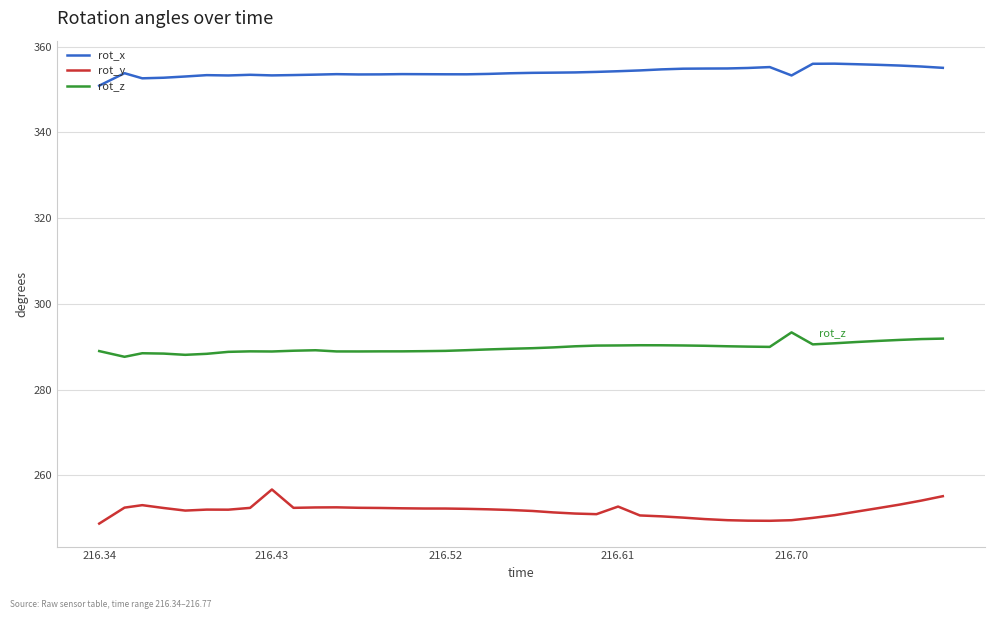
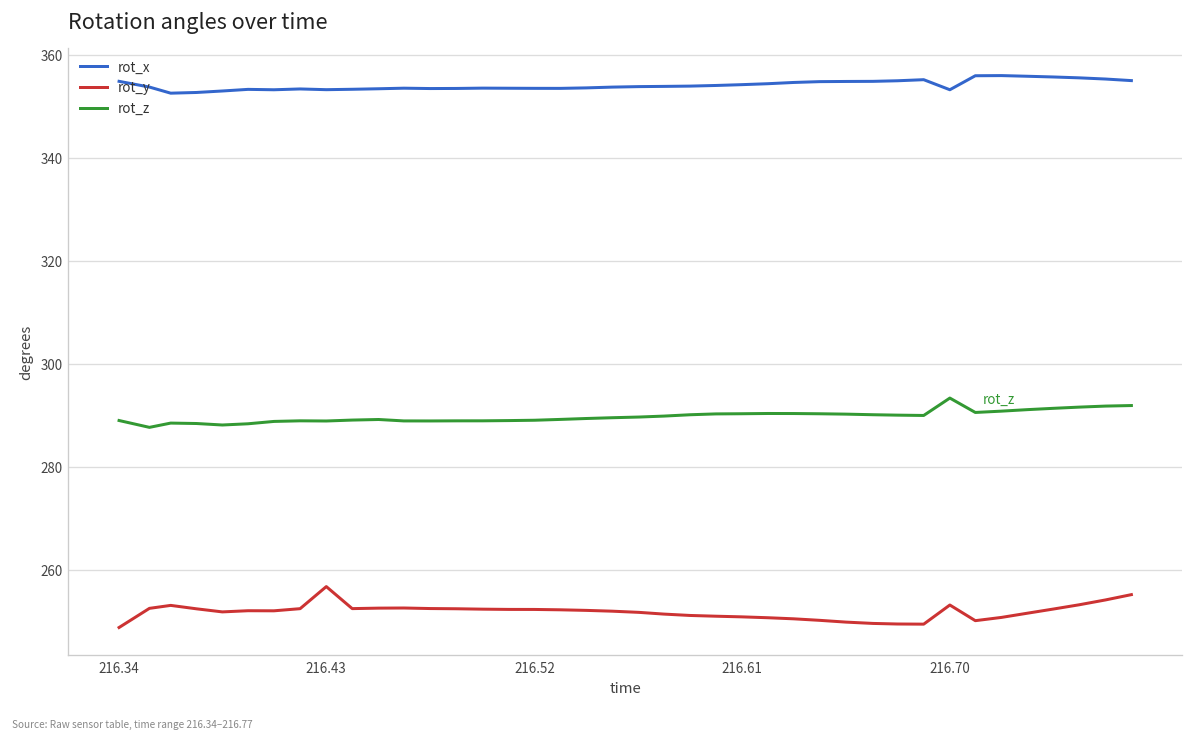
rot_x, 216.34: 351 -> 355
rot_y, 216.61: 253 -> 251
rot_y, 216.70: 250 -> 253
